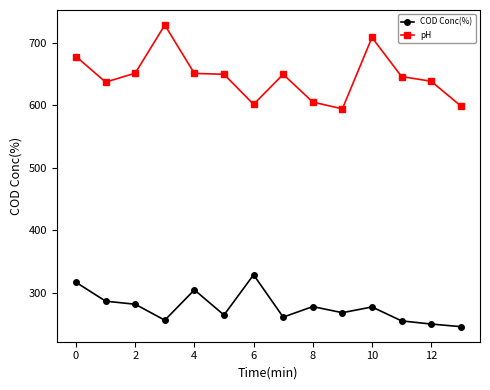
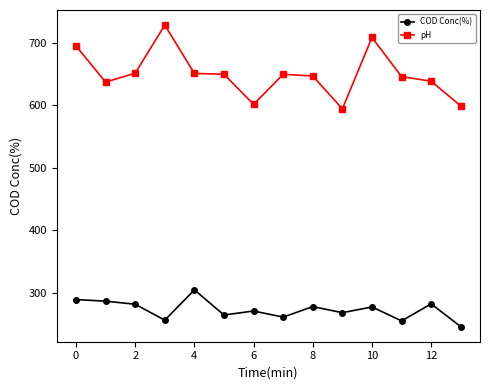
COD Conc(%), 0: 320 -> 290
pH, 0: 680 -> 690
COD Conc(%), 6: 330 -> 270
pH, 8: 600 -> 650
COD Conc(%), 12: 250 -> 280
